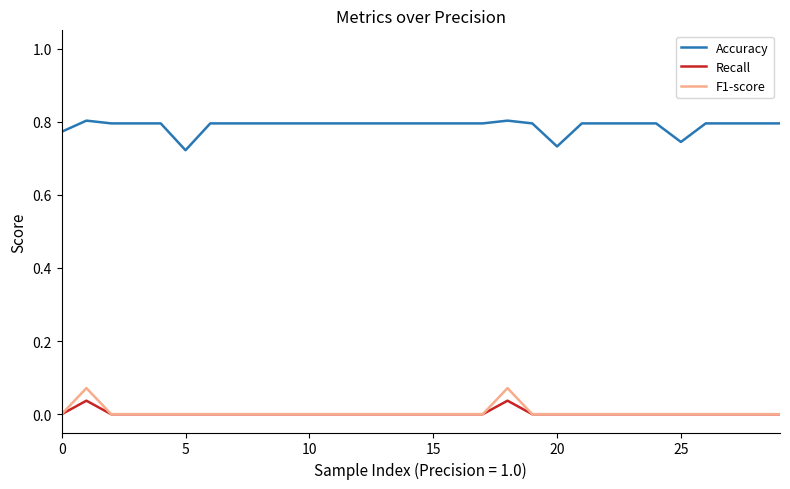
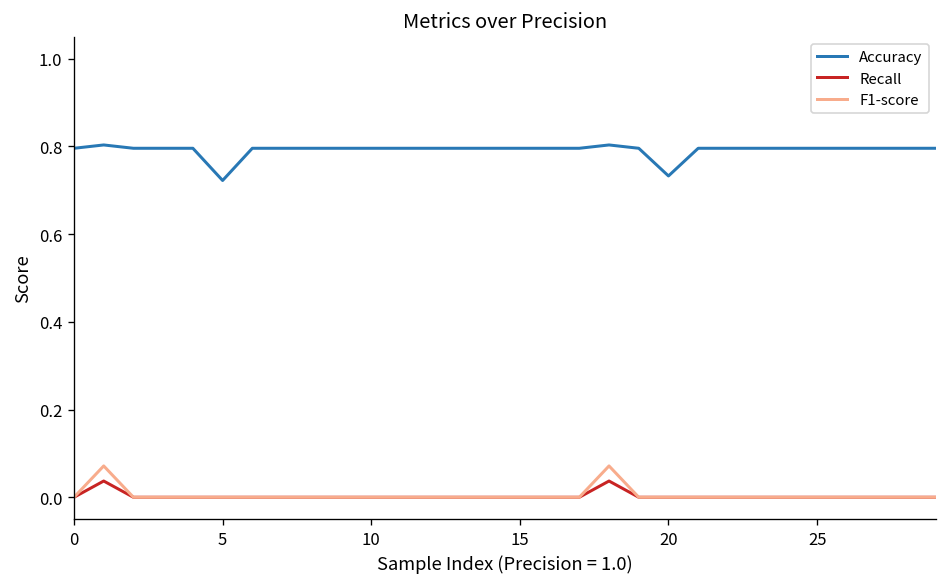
Accuracy, 0: 0.77 -> 0.80
Accuracy, 25: 0.74 -> 0.80
